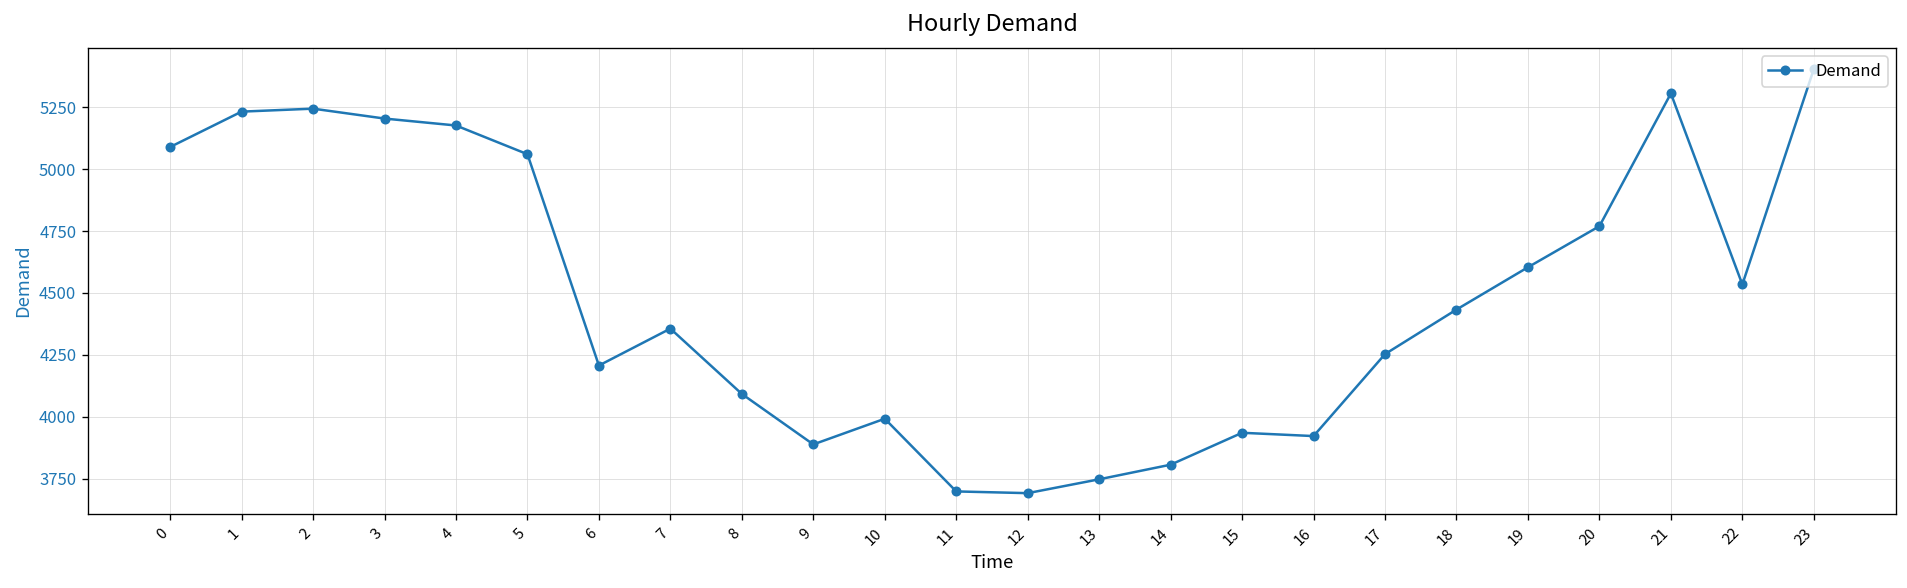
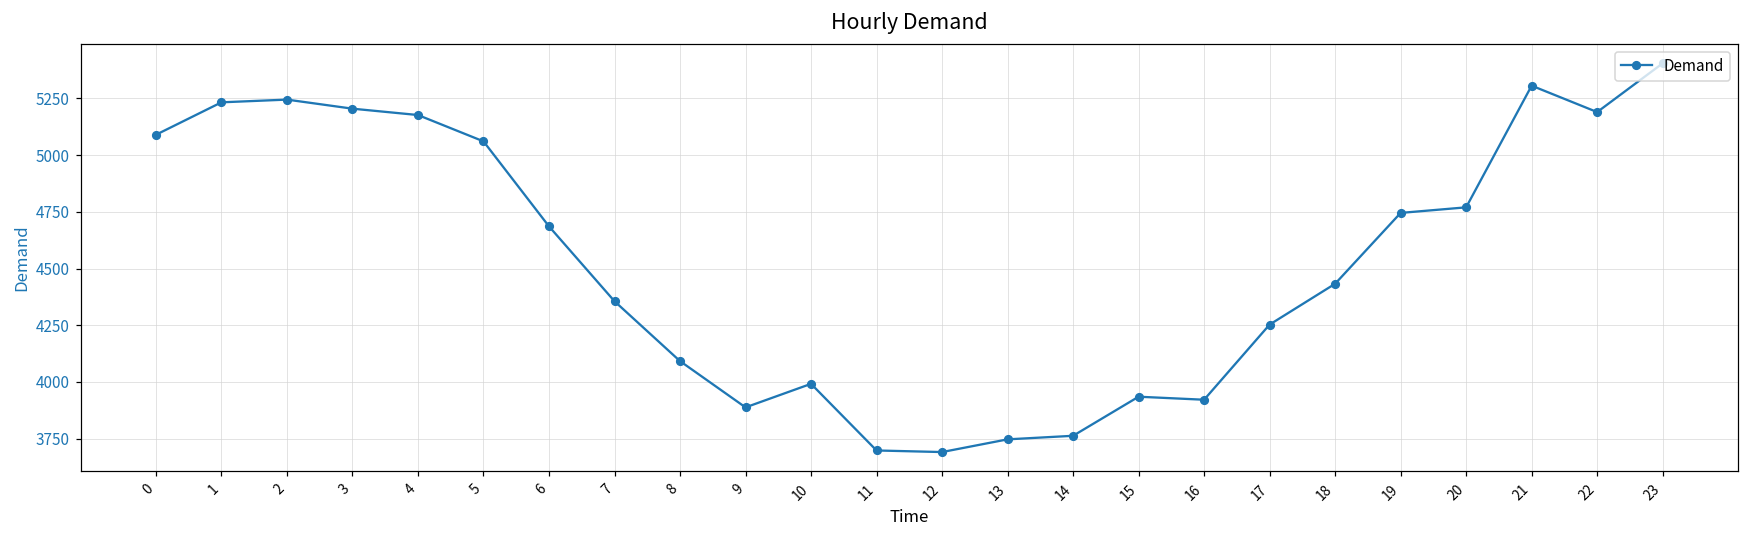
6: 4210 -> 4690
14: 3810 -> 3760
19: 4600 -> 4750
22: 4530 -> 5190
